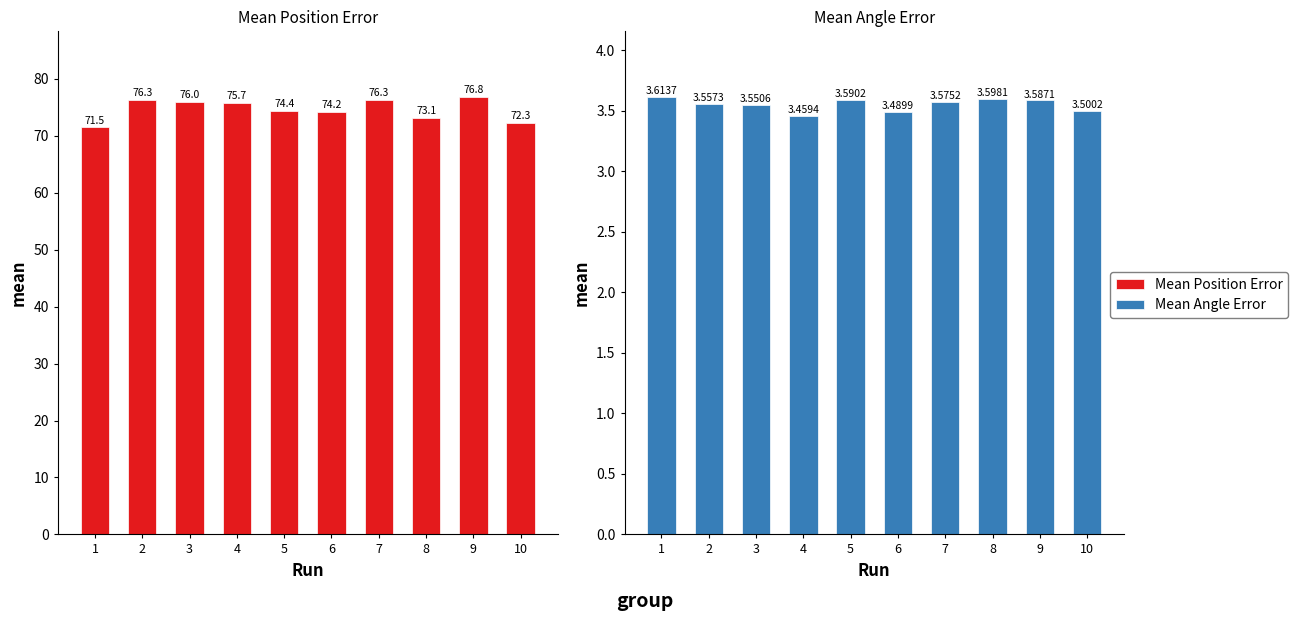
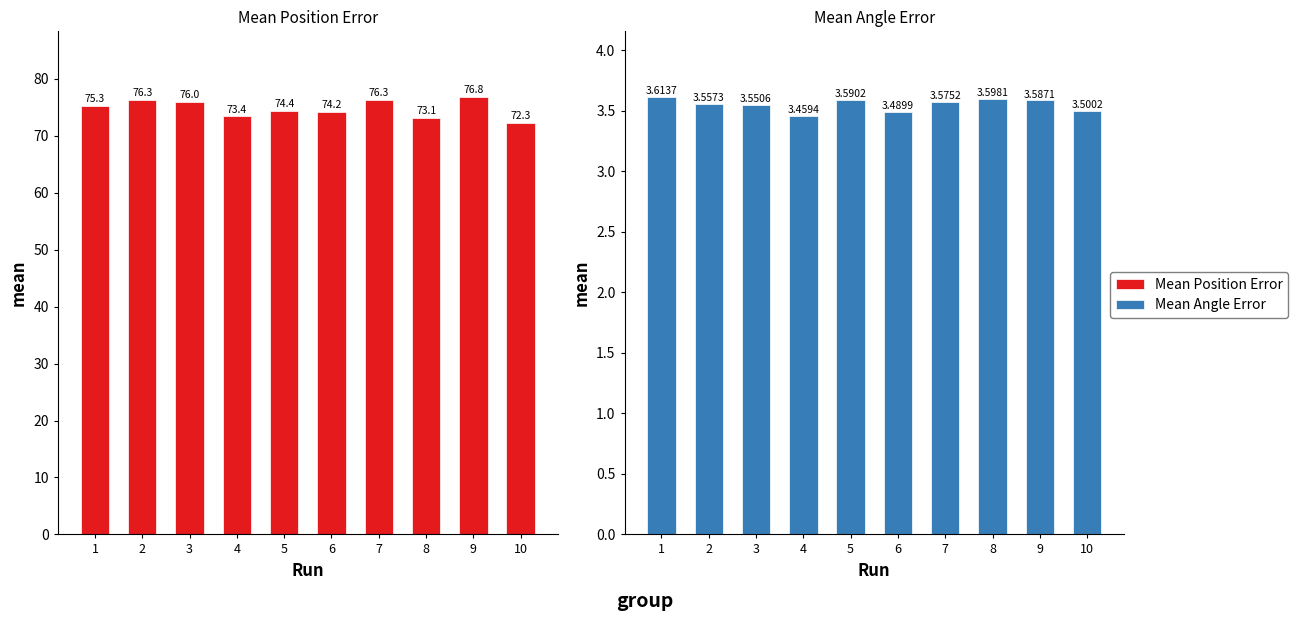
Mean Position Error, 1: 71.5 -> 75.3
Mean Position Error, 4: 75.7 -> 73.4
